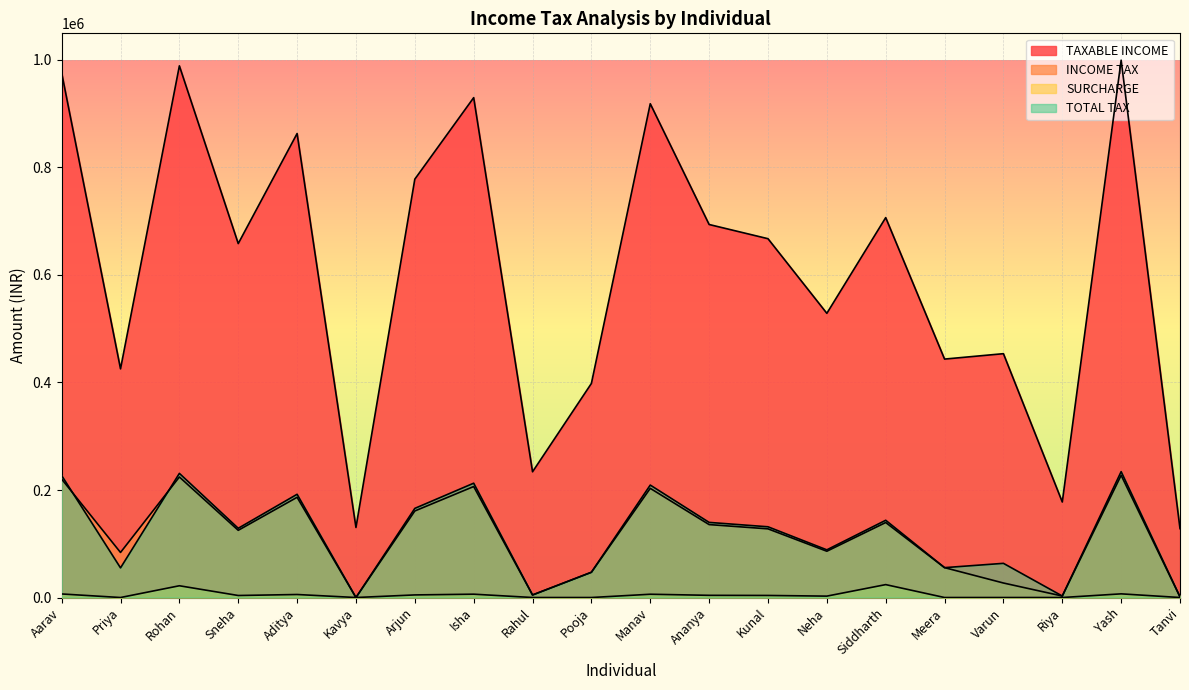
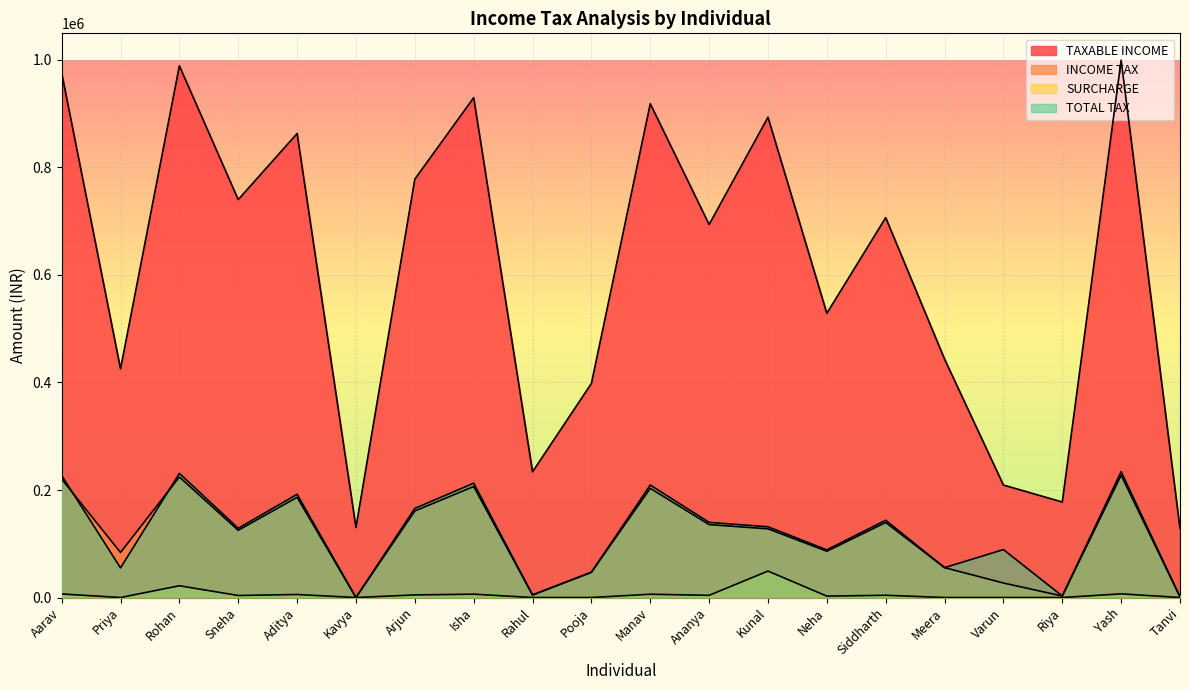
TAXABLE INCOME, Sneha: 660000 -> 740000
TAXABLE INCOME, Kunal: 670000 -> 890000
SURCHARGE, Kunal: 0 -> 50000
SURCHARGE, Siddharth: 20000 -> 0
TAXABLE INCOME, Varun: 450000 -> 210000
TOTAL TAX, Varun: 60000 -> 90000
